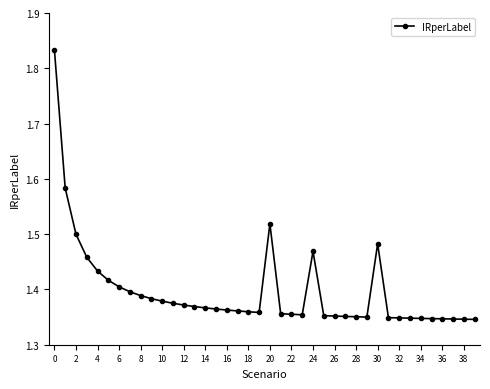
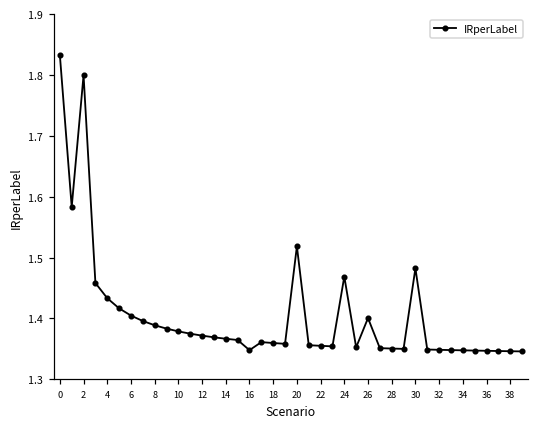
2: 1.5 -> 1.8
16: 1.36 -> 1.35
26: 1.35 -> 1.40
